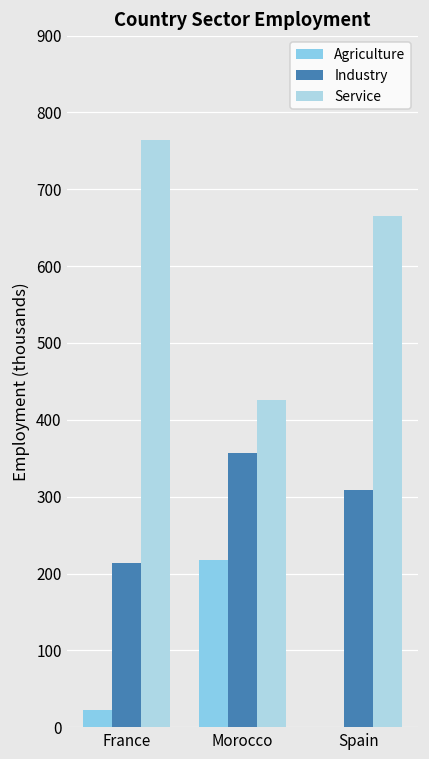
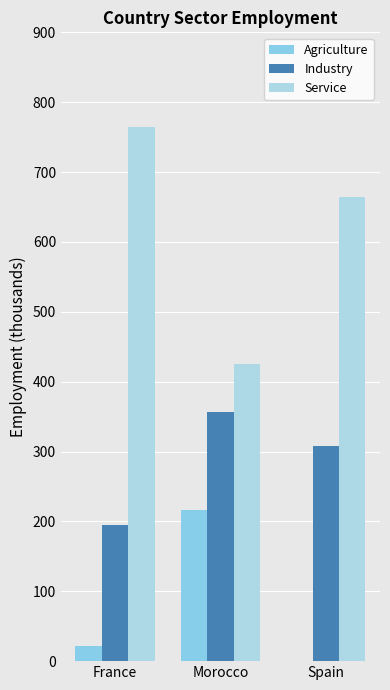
Industry, France: 210 -> 200
